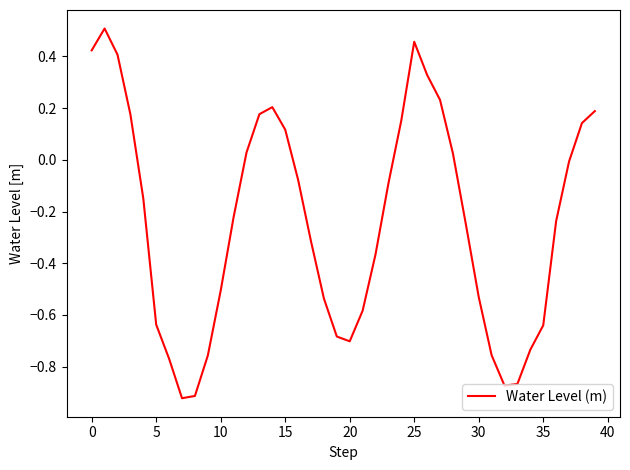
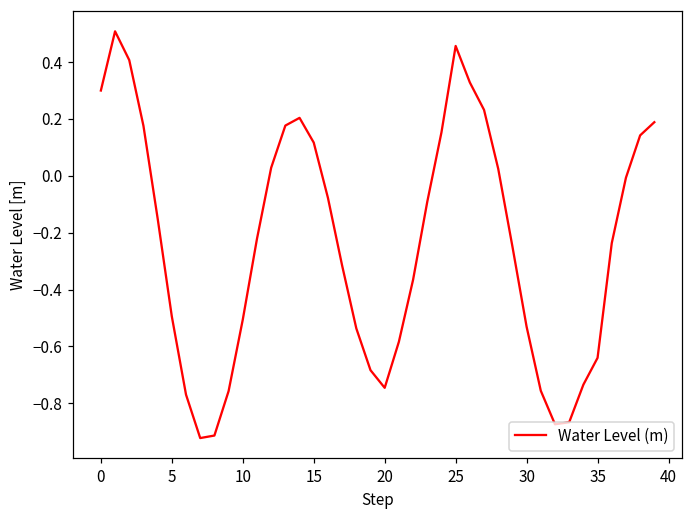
0: 0.42 -> 0.30
5: -0.64 -> -0.49
20: -0.70 -> -0.75
